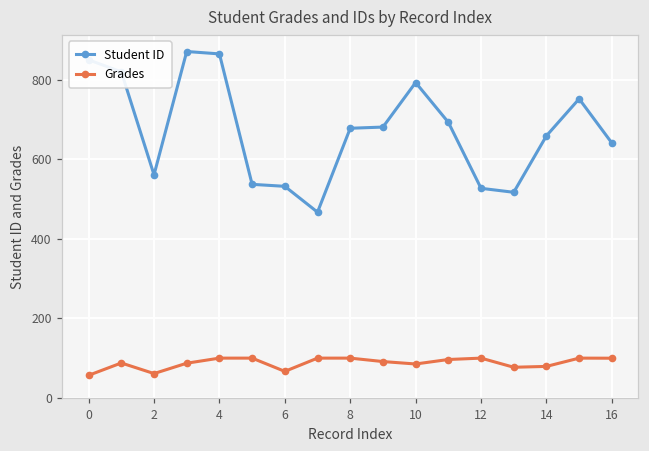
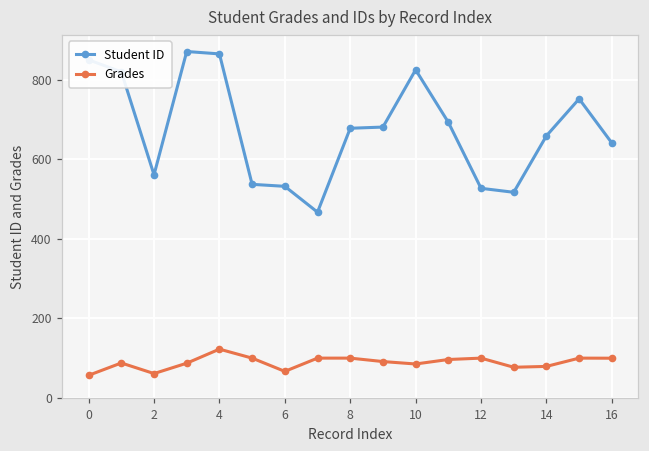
Grades, 4: 100 -> 120
Student ID, 10: 790 -> 830
